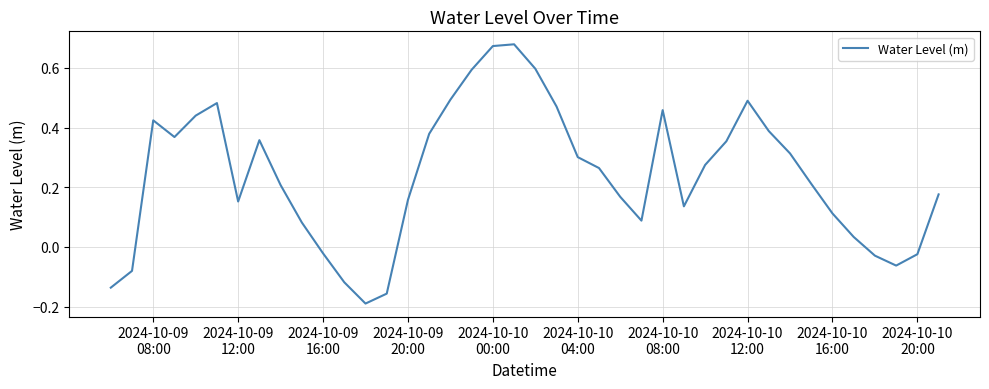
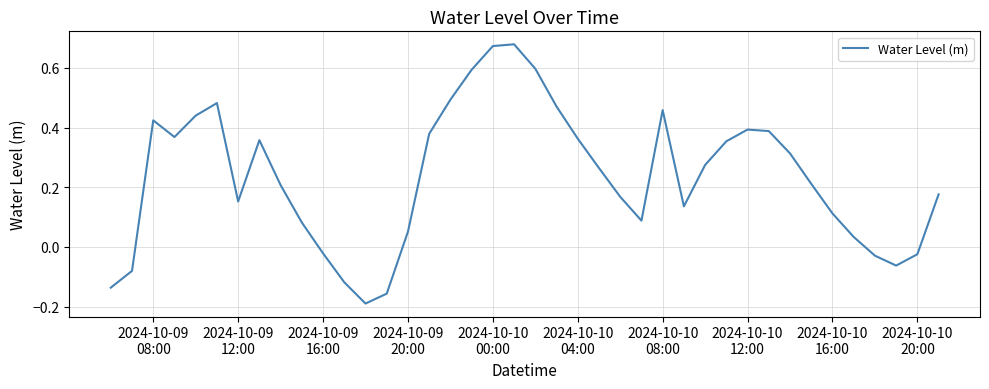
2024-10-09 20:00: 0.16 -> 0.05
2024-10-10 04:00: 0.30 -> 0.36
2024-10-10 12:00: 0.49 -> 0.39
